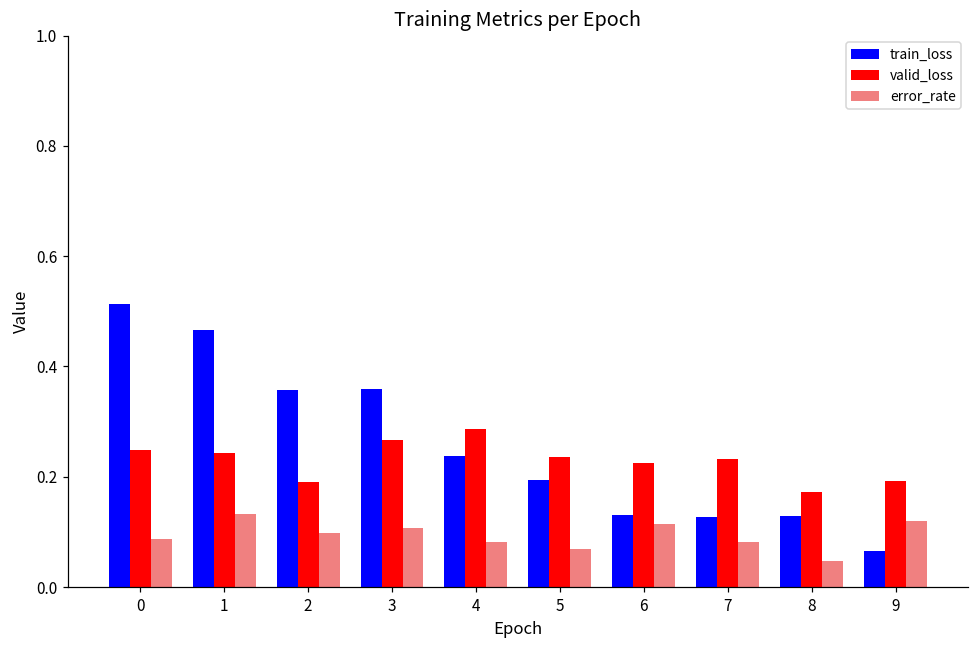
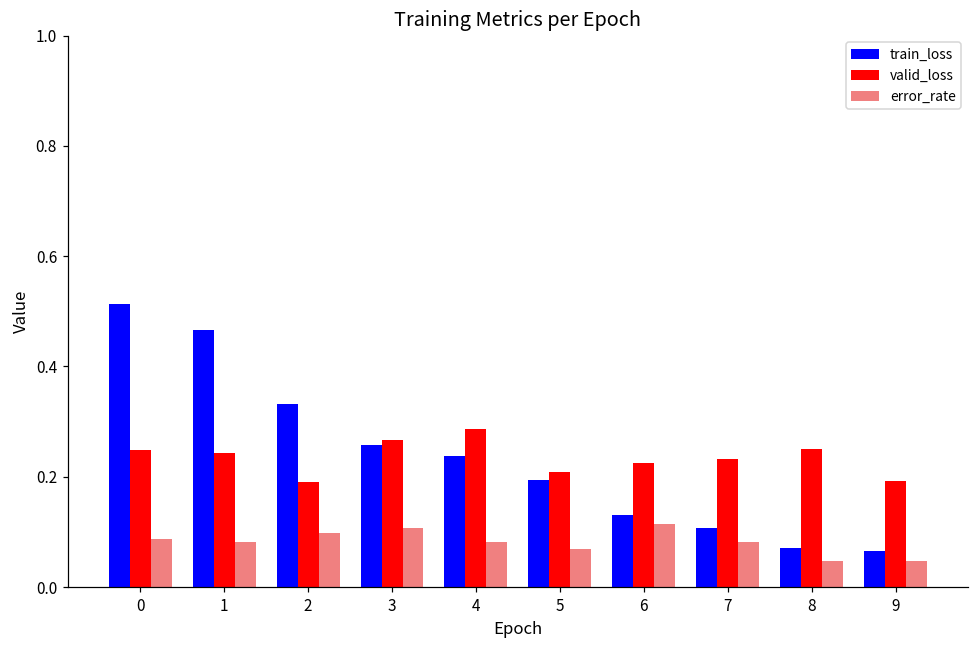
error_rate, 1: 0.13 -> 0.08
train_loss, 2: 0.36 -> 0.33
train_loss, 3: 0.36 -> 0.26
valid_loss, 5: 0.24 -> 0.21
train_loss, 7: 0.13 -> 0.11
train_loss, 8: 0.13 -> 0.07
valid_loss, 8: 0.17 -> 0.25
error_rate, 9: 0.12 -> 0.05
